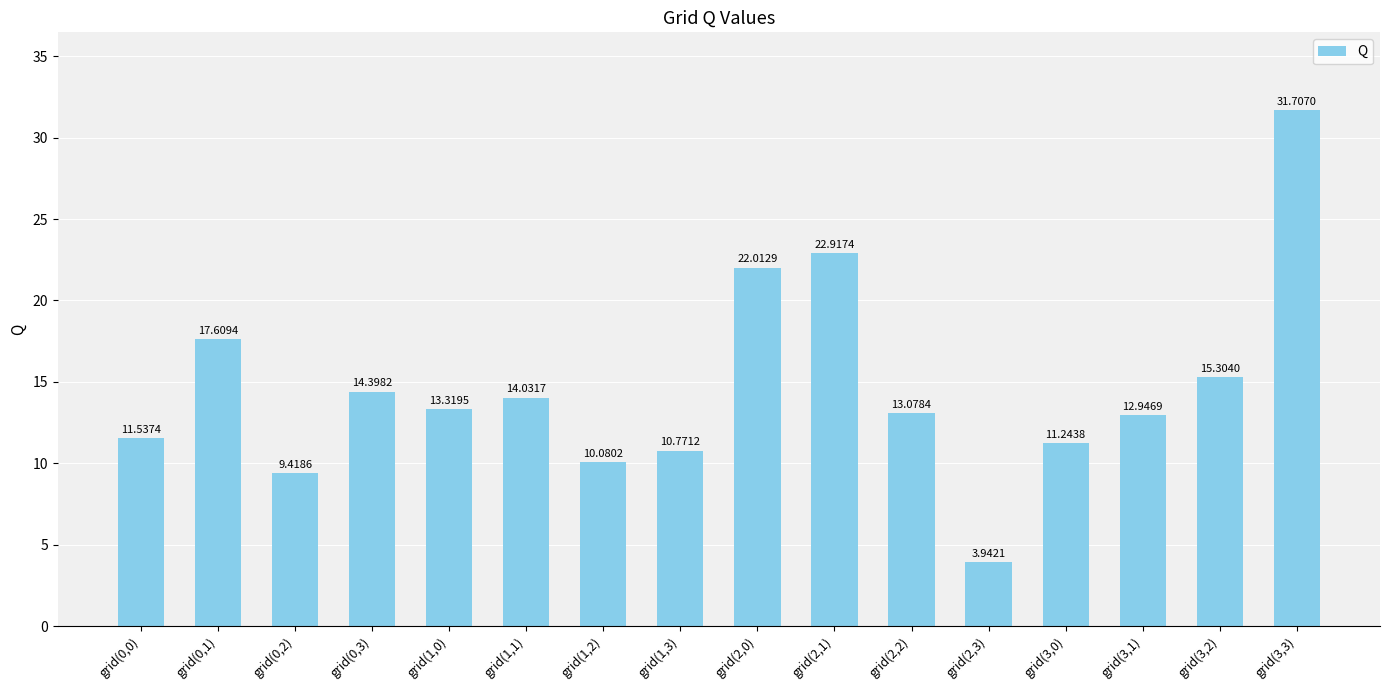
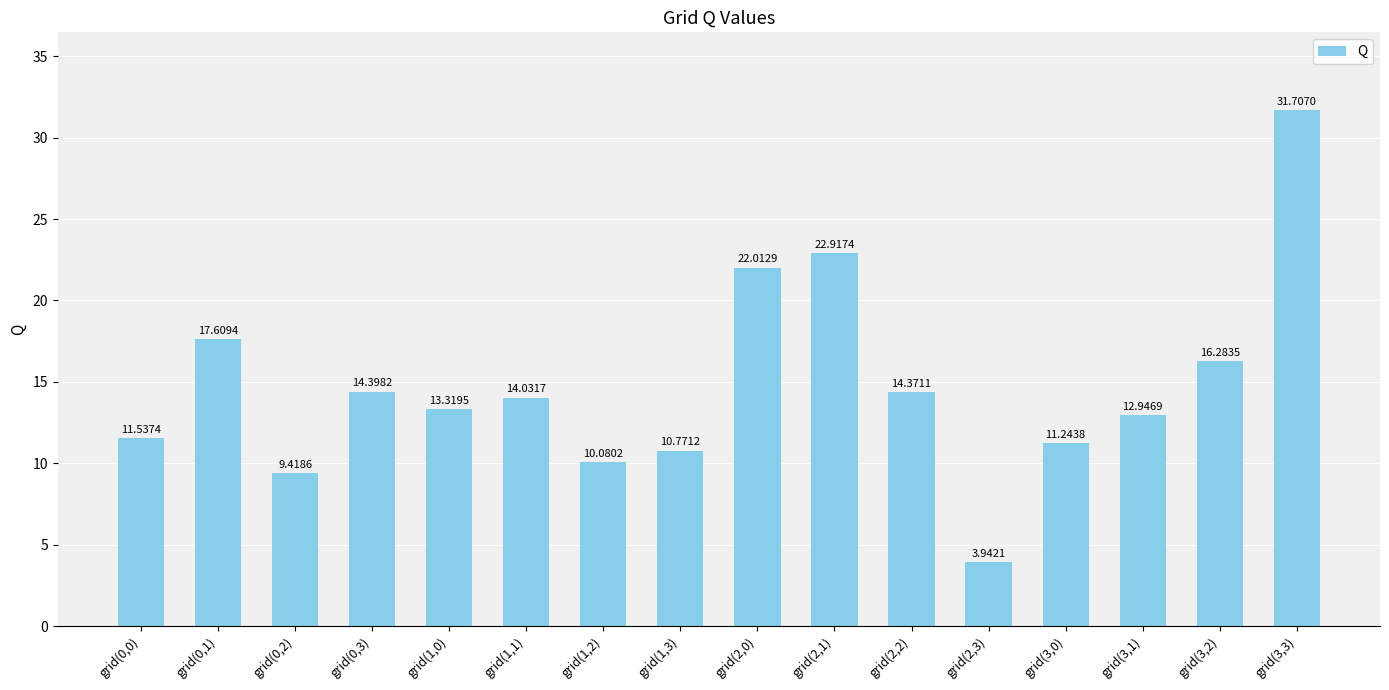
grid(2,2): 13.0784 -> 14.3711
grid(3,2): 15.3040 -> 16.2835
